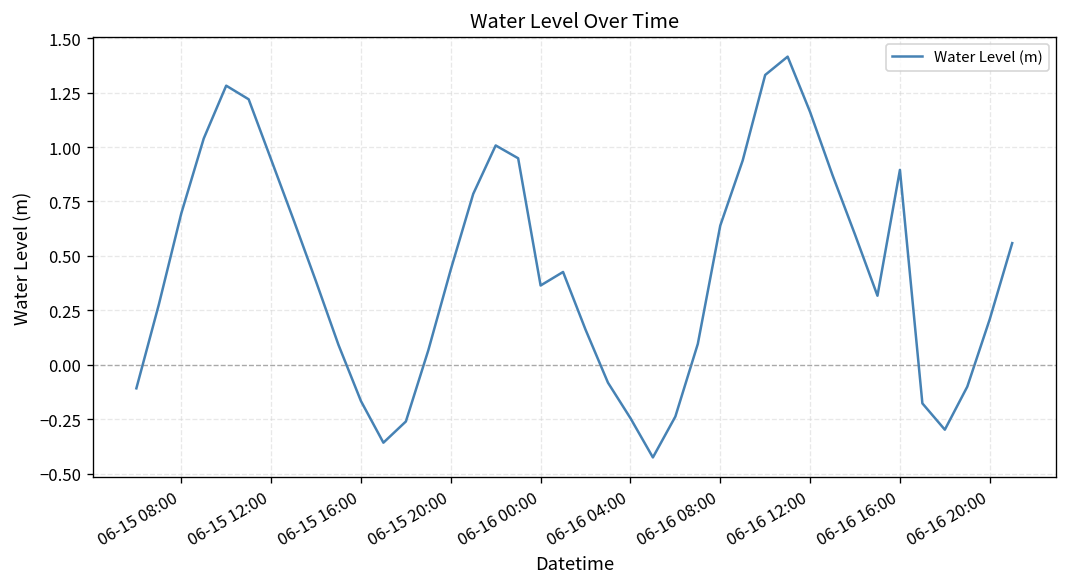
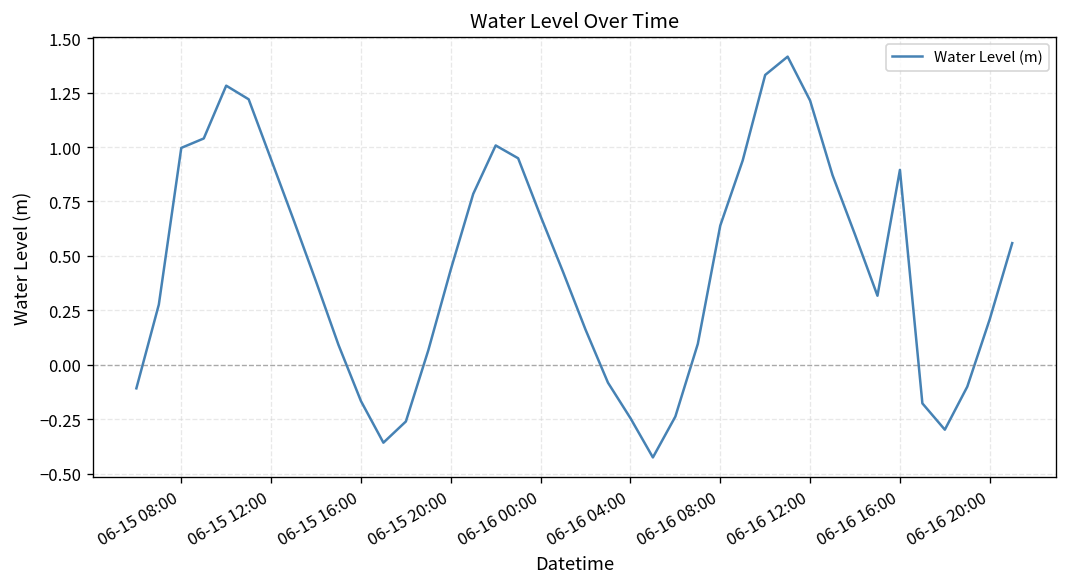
06-15 08:00: 0.70 -> 1.00
06-16 00:00: 0.36 -> 0.68
06-16 12:00: 1.16 -> 1.21
